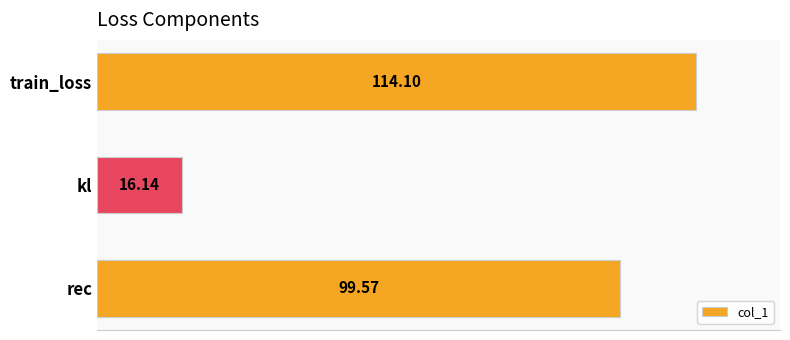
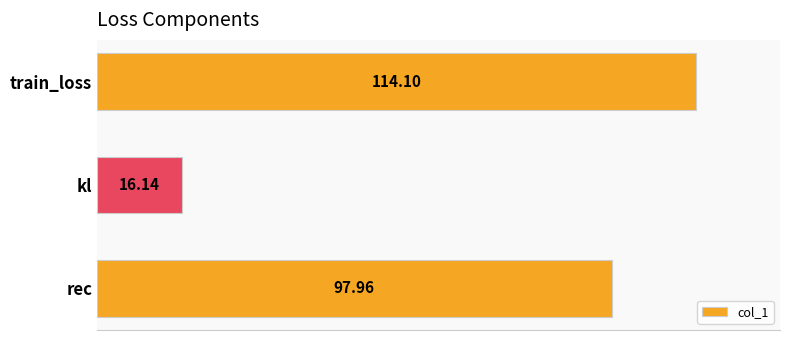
rec: 99.57 -> 97.96
